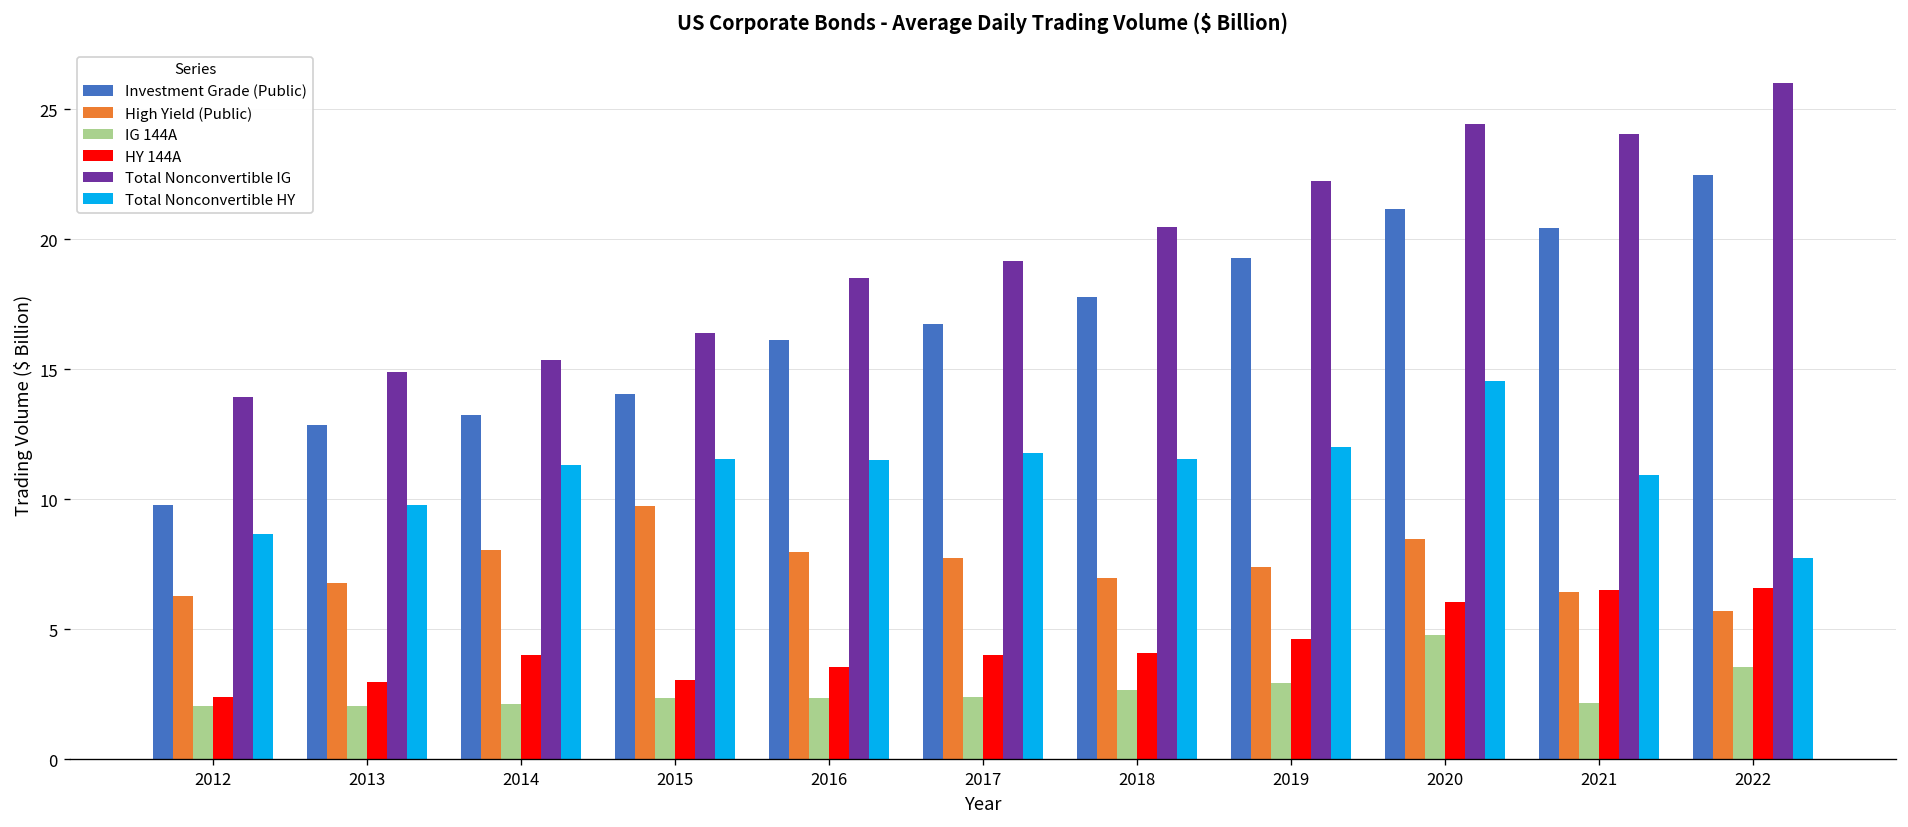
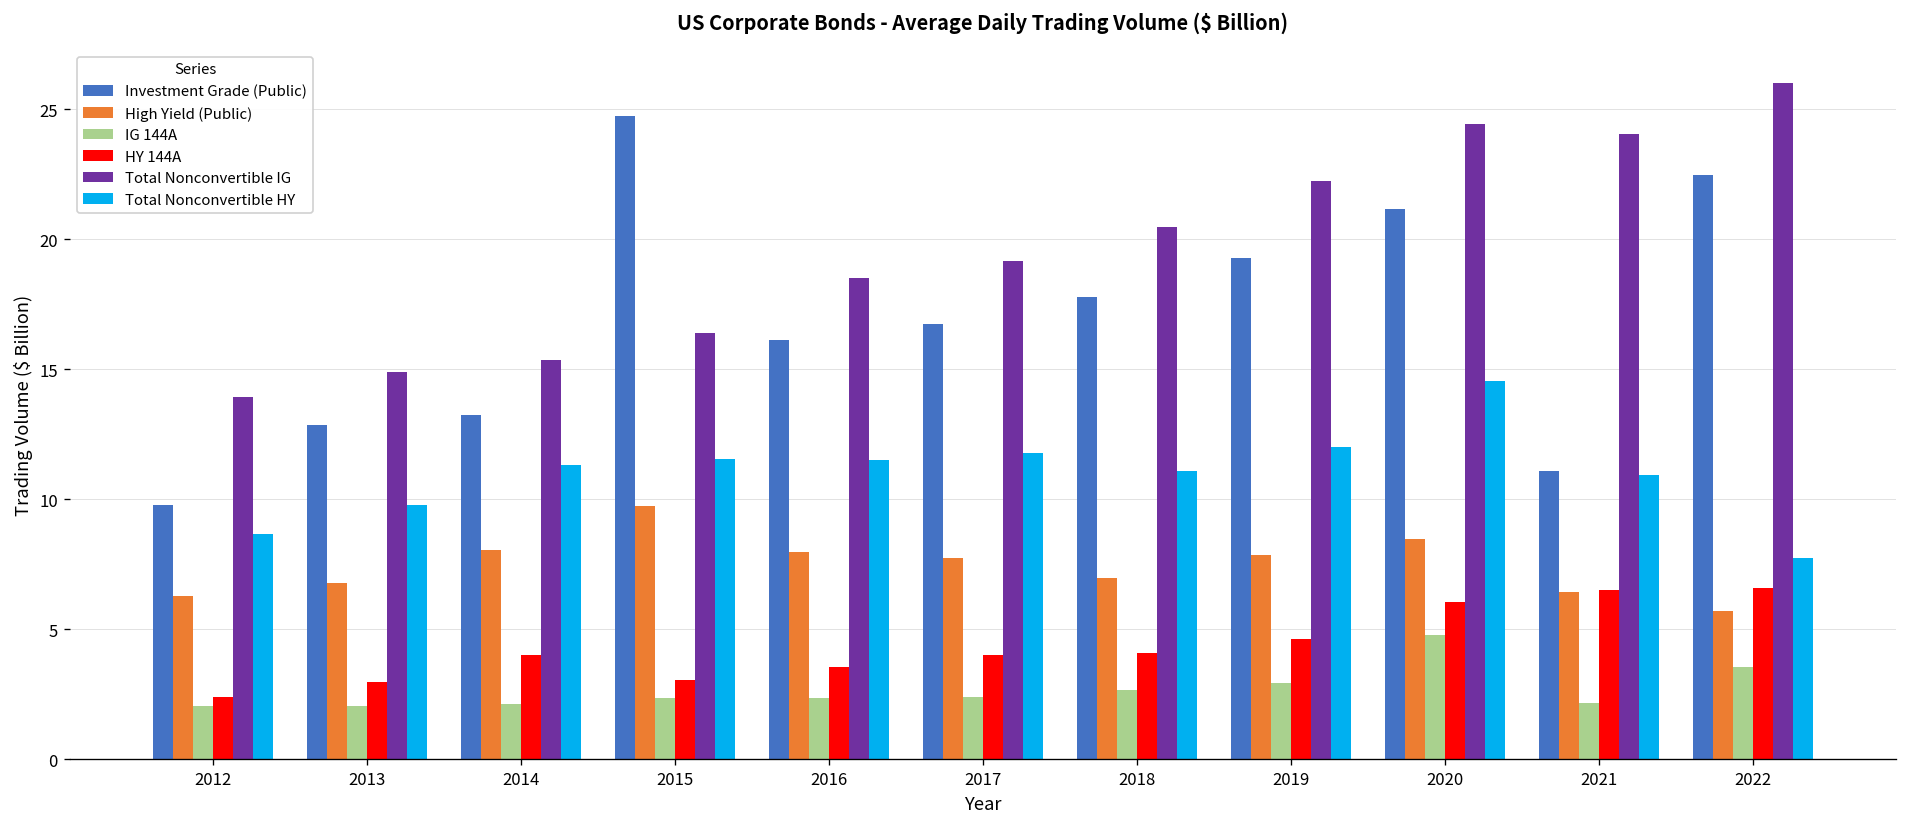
Investment Grade (Public), 2015: 14.0 -> 24.7
Total Nonconvertible HY, 2018: 11.5 -> 11.1
High Yield (Public), 2019: 7.4 -> 7.8
Investment Grade (Public), 2021: 20.4 -> 11.1
